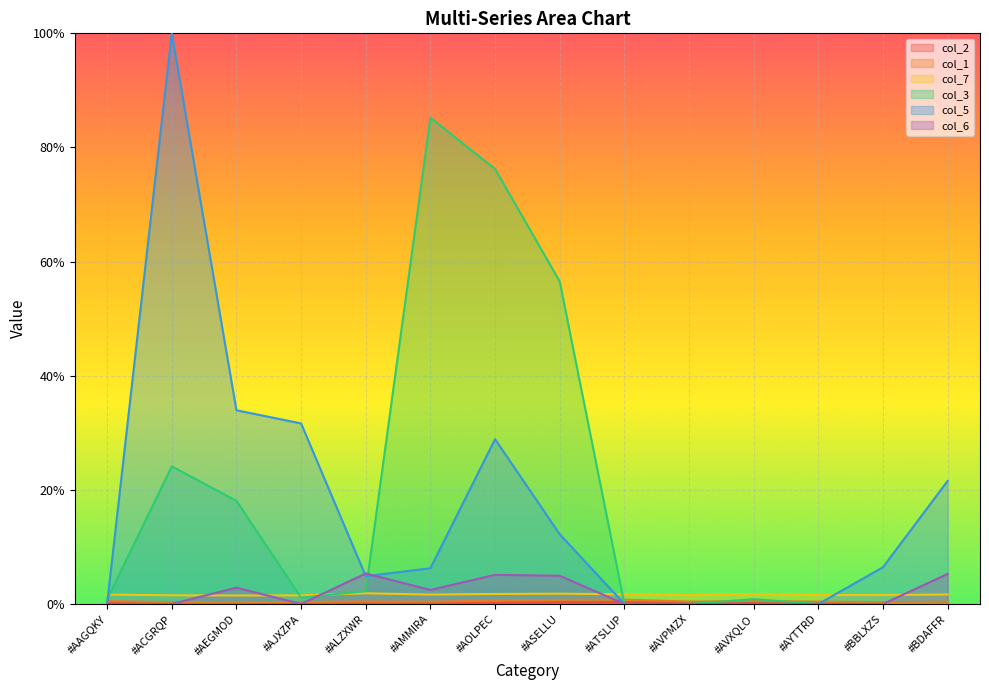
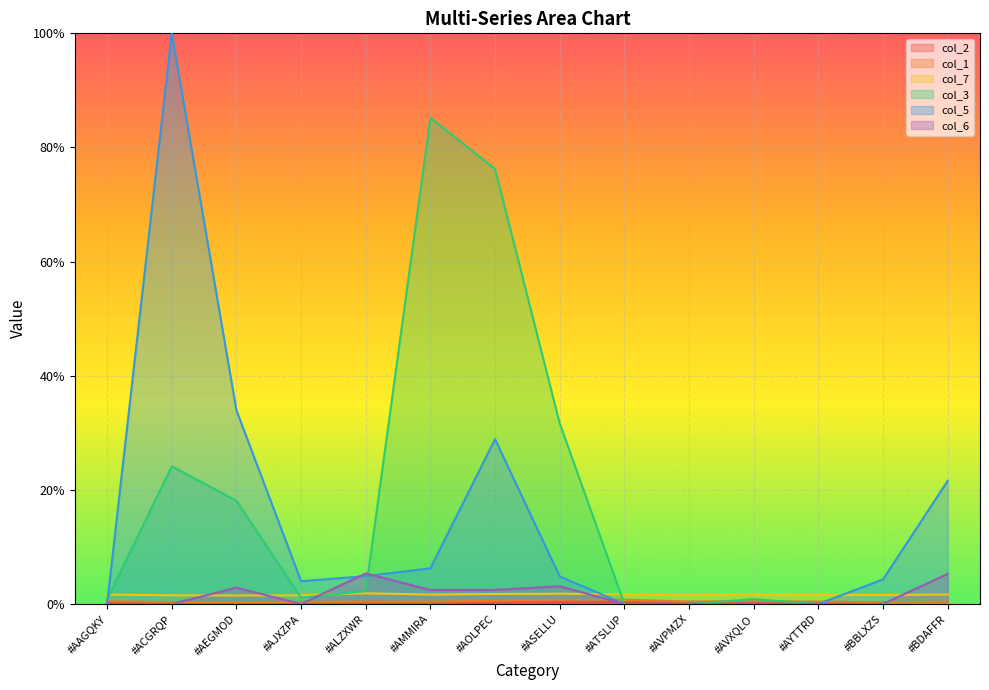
col_5, #AJXZPA: 32% -> 4%
col_6, #AOLPEC: 5% -> 2%
col_3, #ASELLU: 57% -> 32%
col_5, #ASELLU: 12% -> 5%
col_6, #ASELLU: 5% -> 3%
col_5, #BBLXZS: 6% -> 4%
